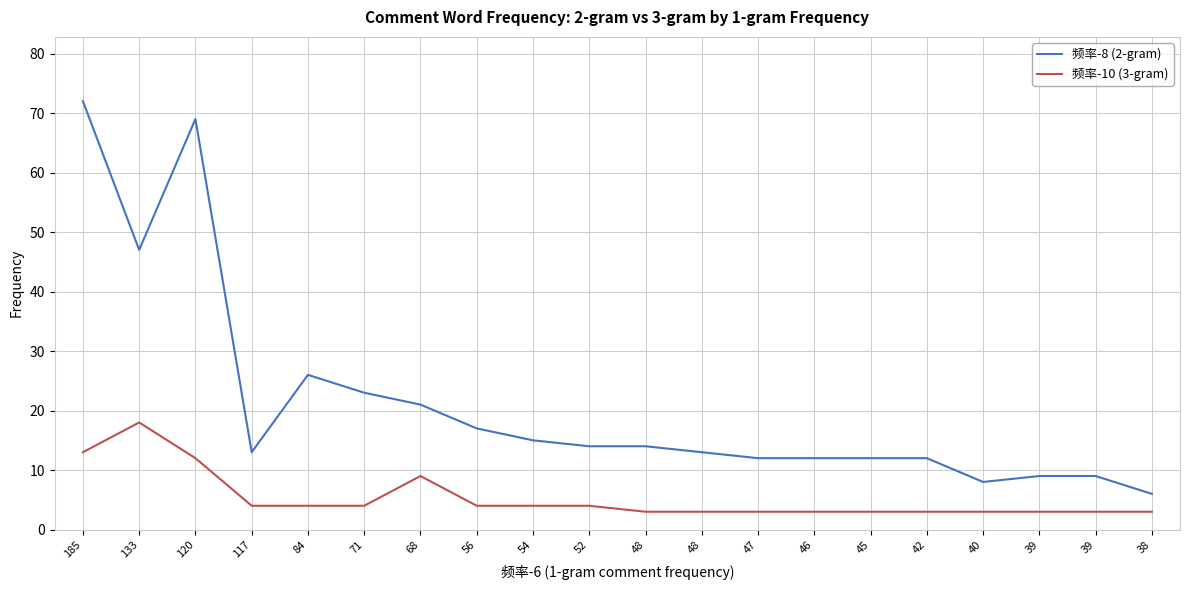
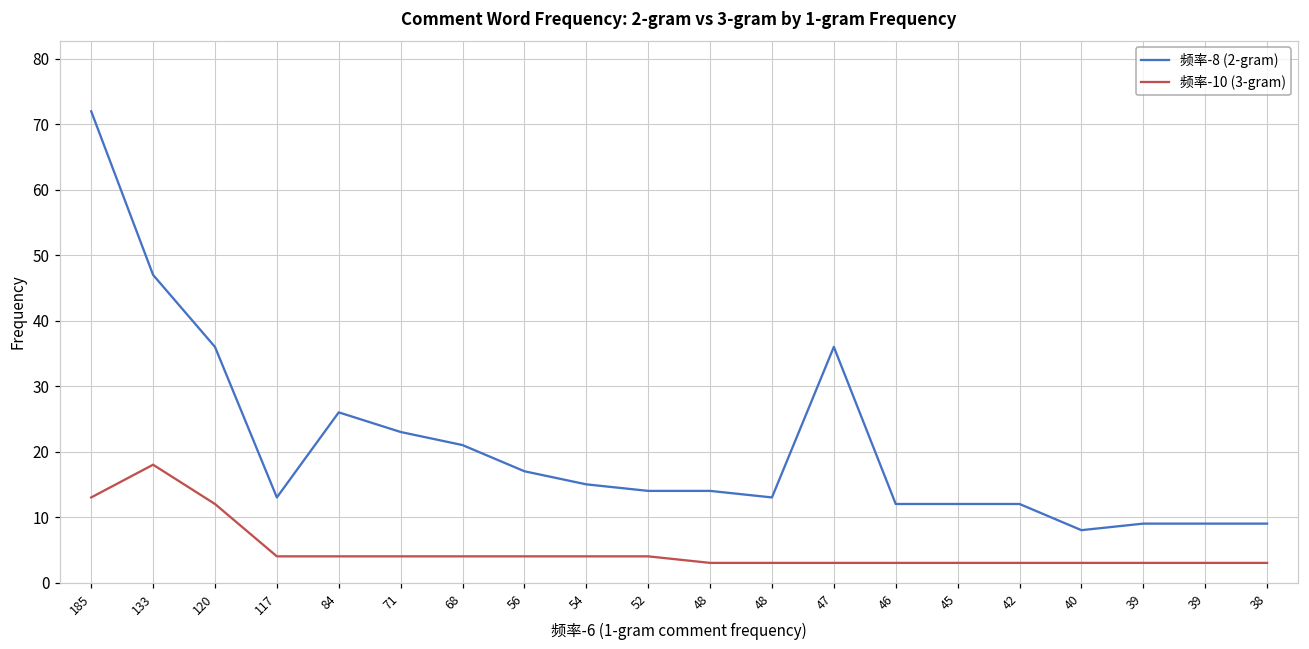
频率-8 (2-gram), 120: 69 -> 36
频率-10 (3-gram), 68: 9 -> 4
频率-8 (2-gram), 47: 12 -> 36
频率-8 (2-gram), 38: 6 -> 9
